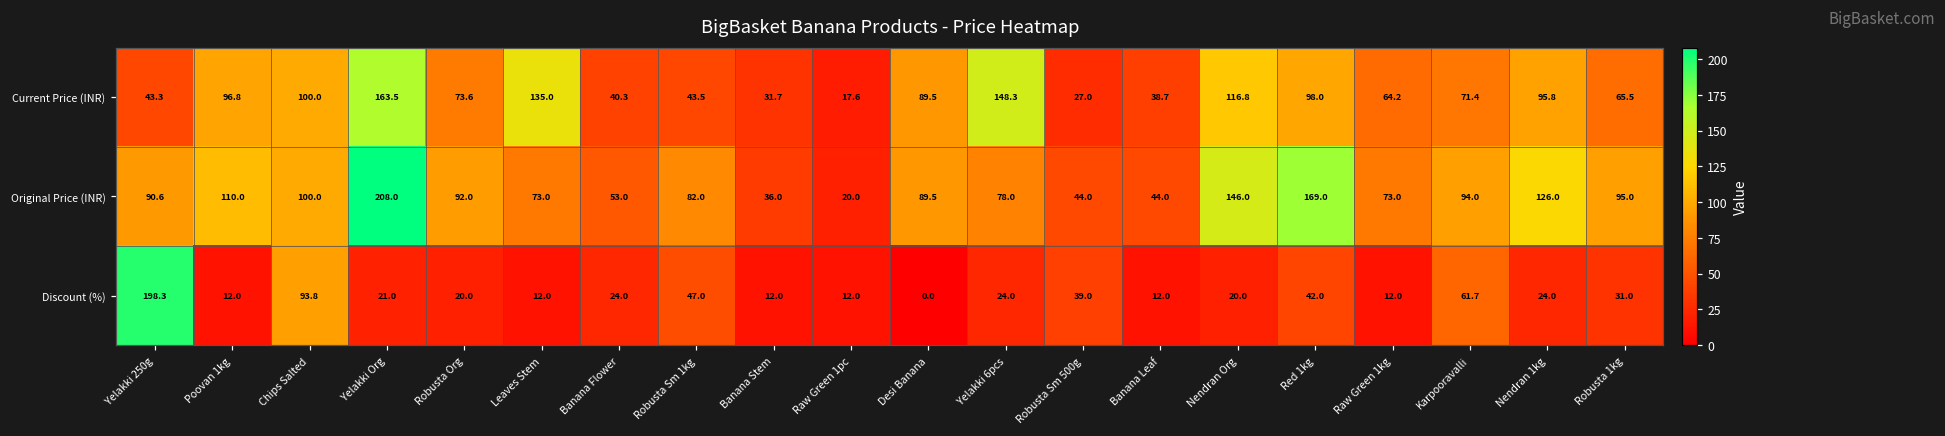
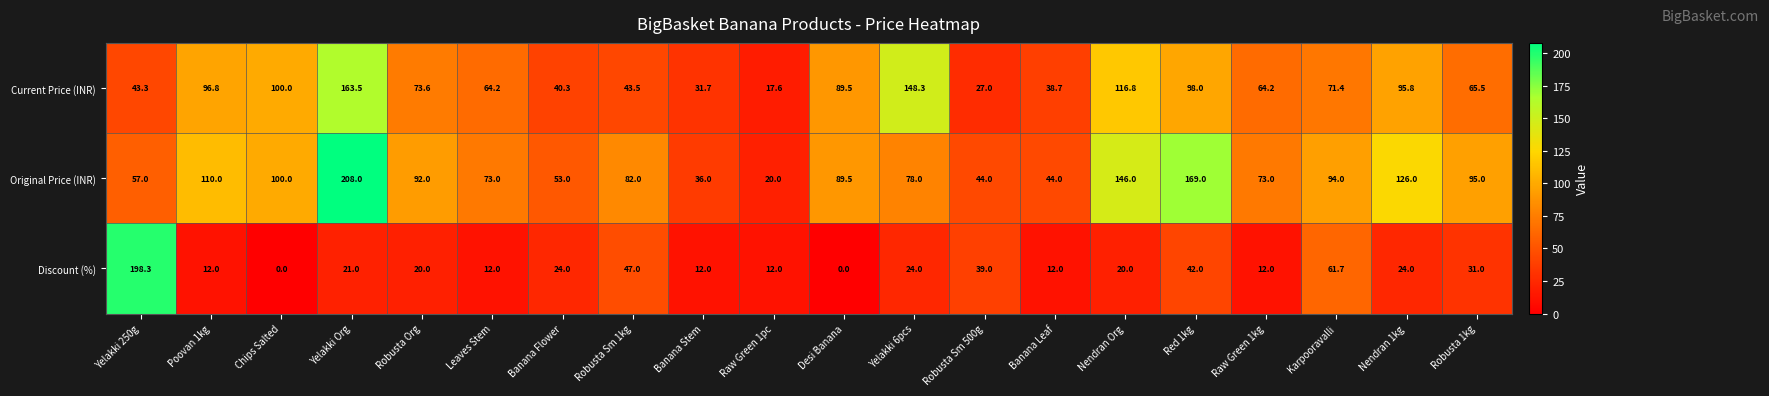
Current Price (INR), Leaves Stem: 135.0 -> 64.2
Original Price (INR), Yelakki 250g: 90.6 -> 57.0
Discount (%), Chips Salted: 93.8 -> 0.0
